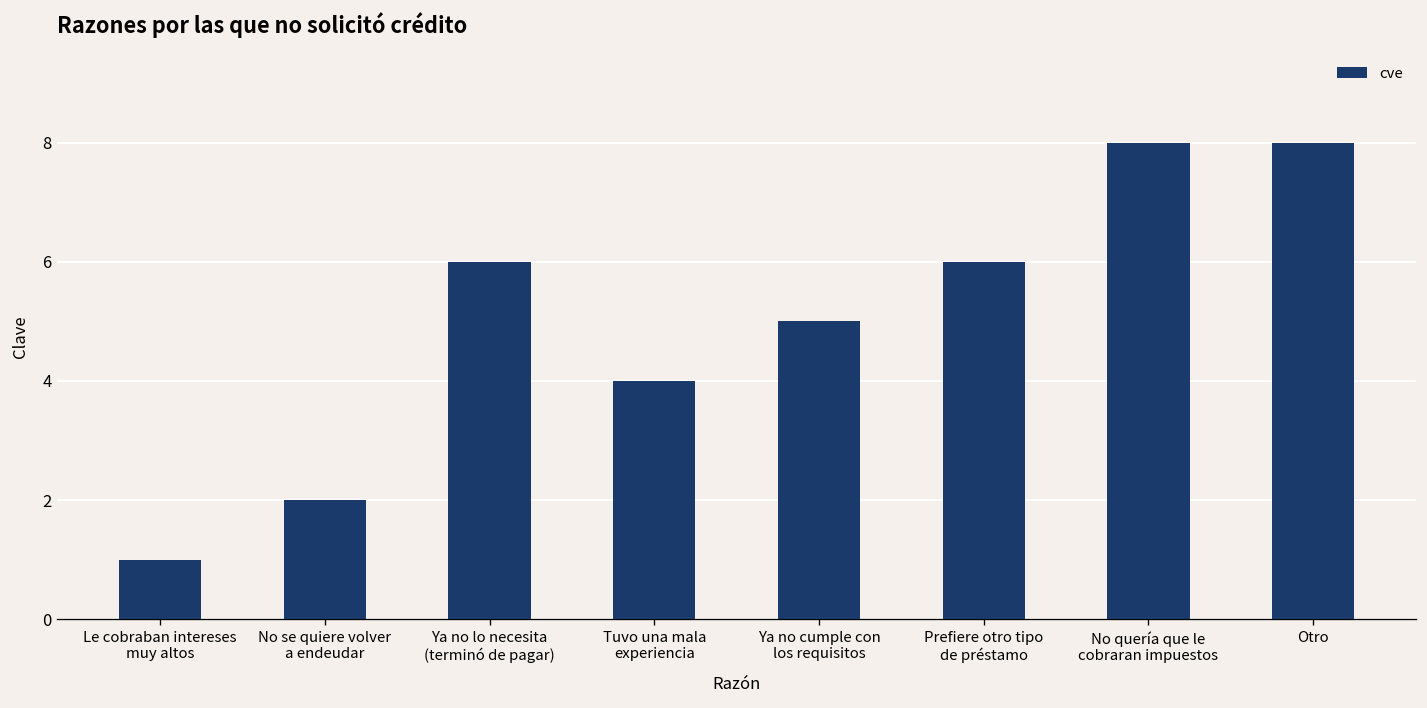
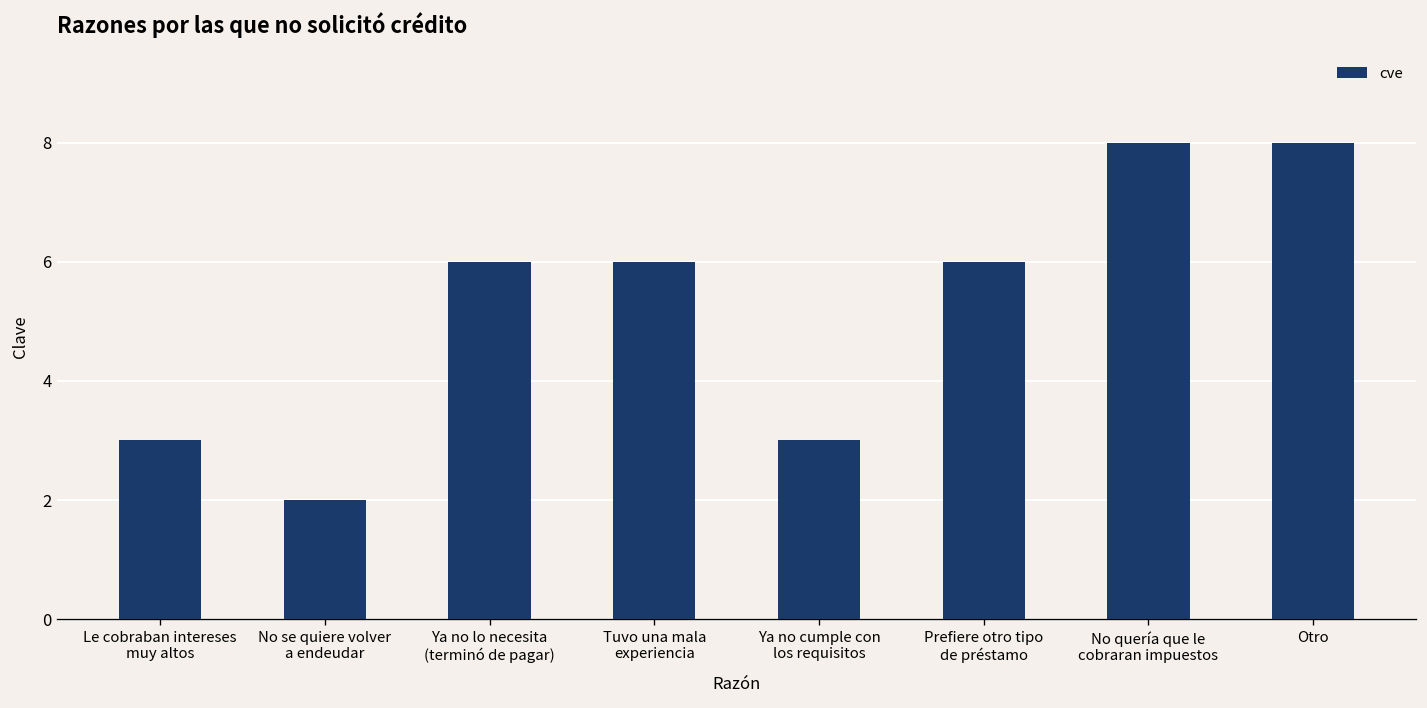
Le cobraban intereses muy altos: 1 -> 3
Tuvo una mala experiencia: 4 -> 6
Ya no cumple con los requisitos: 5 -> 3
